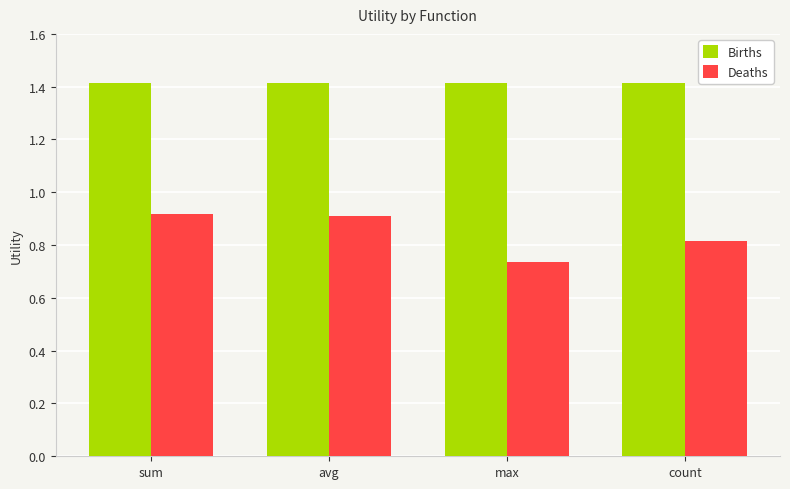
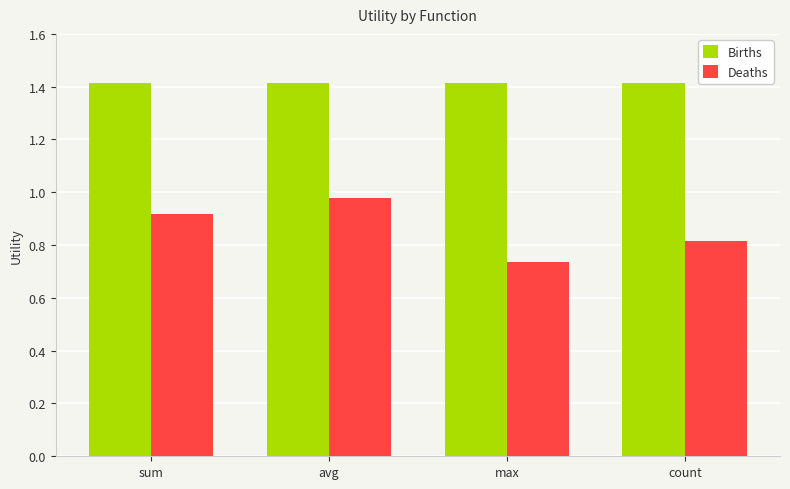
Deaths, avg: 0.91 -> 0.98
